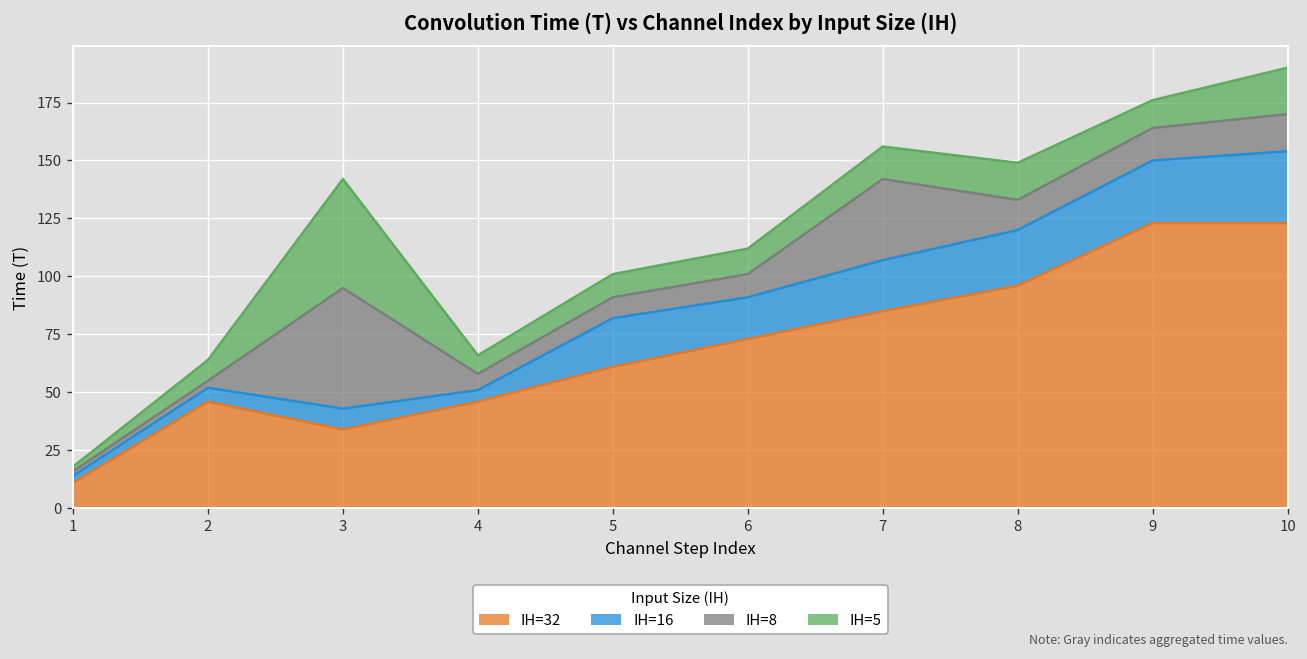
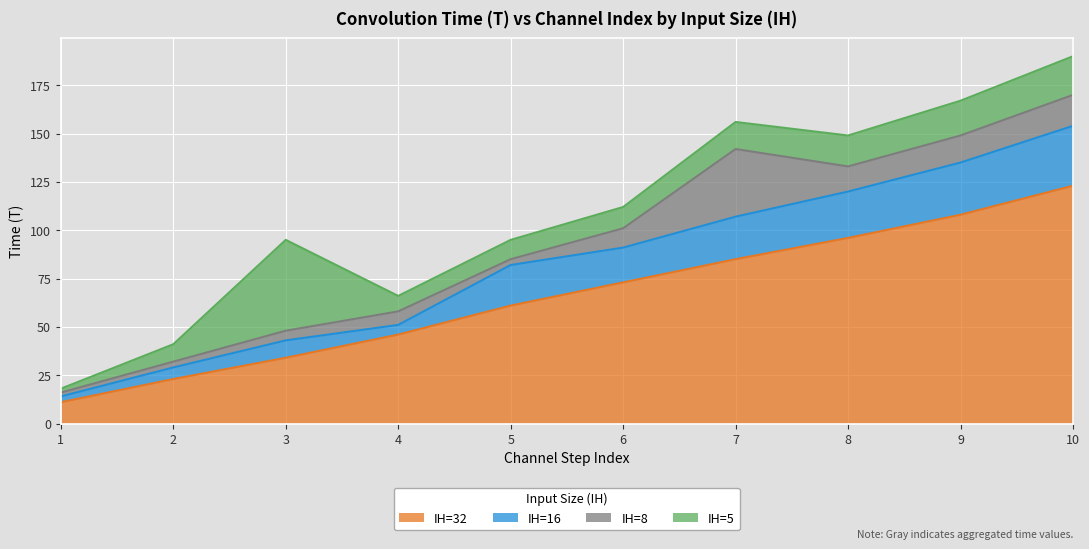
IH=32, 2: 46 -> 23
IH=8, 3: 52 -> 5
IH=8, 5: 9 -> 3
IH=32, 9: 123 -> 108
IH=5, 9: 12 -> 18
